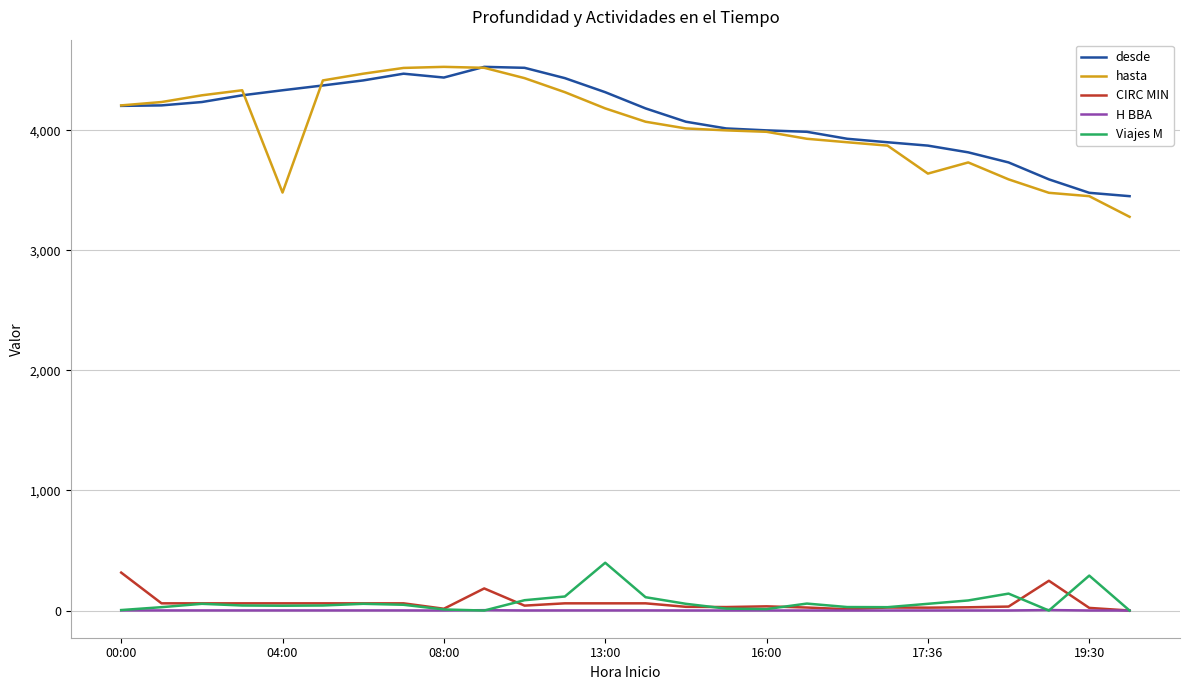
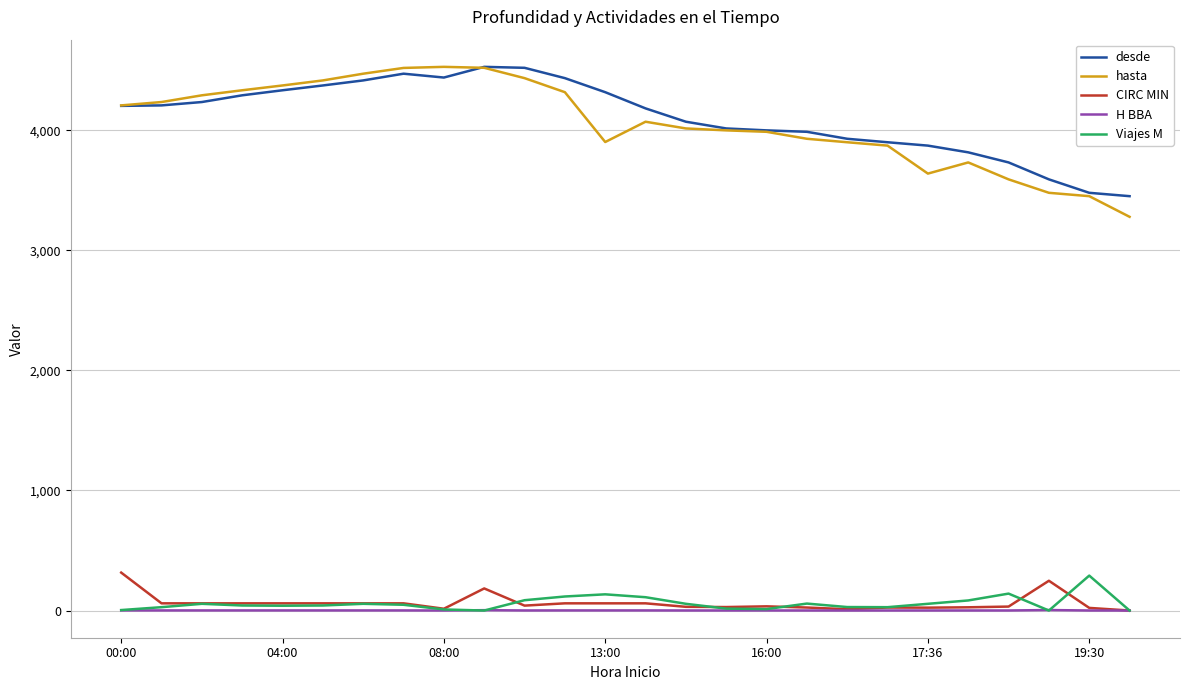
hasta, 04:00: 3,480 -> 4,370
hasta, 13:00: 4,180 -> 3,900
Viajes M, 13:00: 400 -> 140
